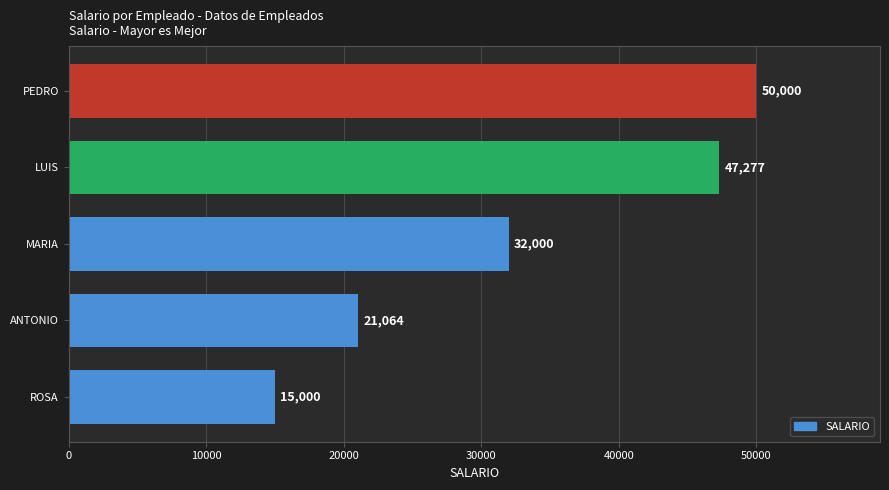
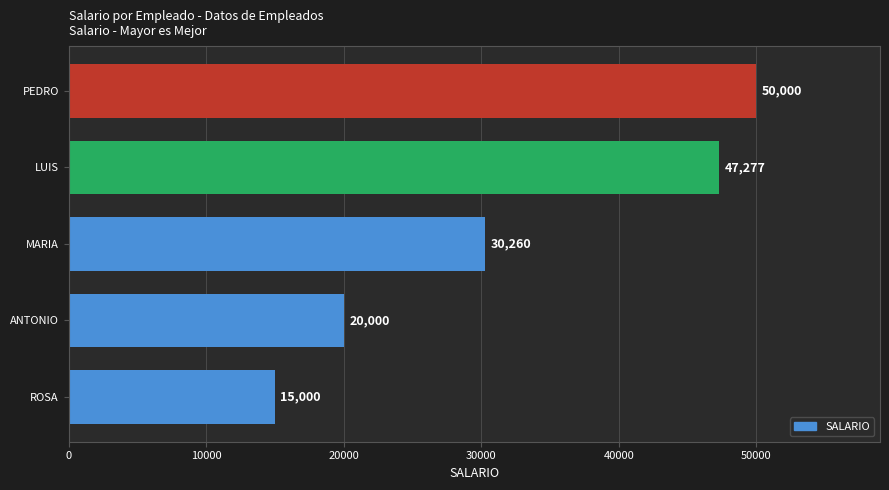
MARIA: 32,000 -> 30,260
ANTONIO: 21,064 -> 20,000
